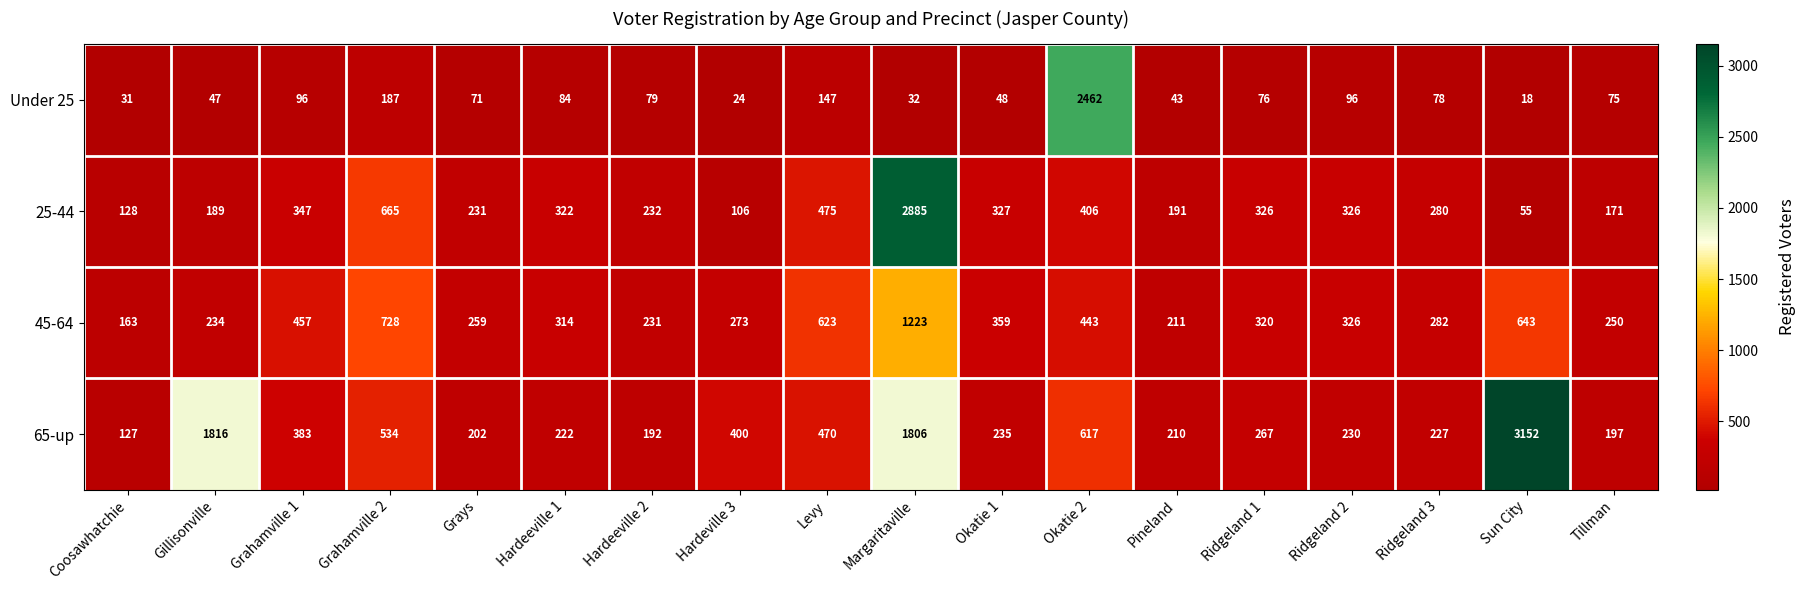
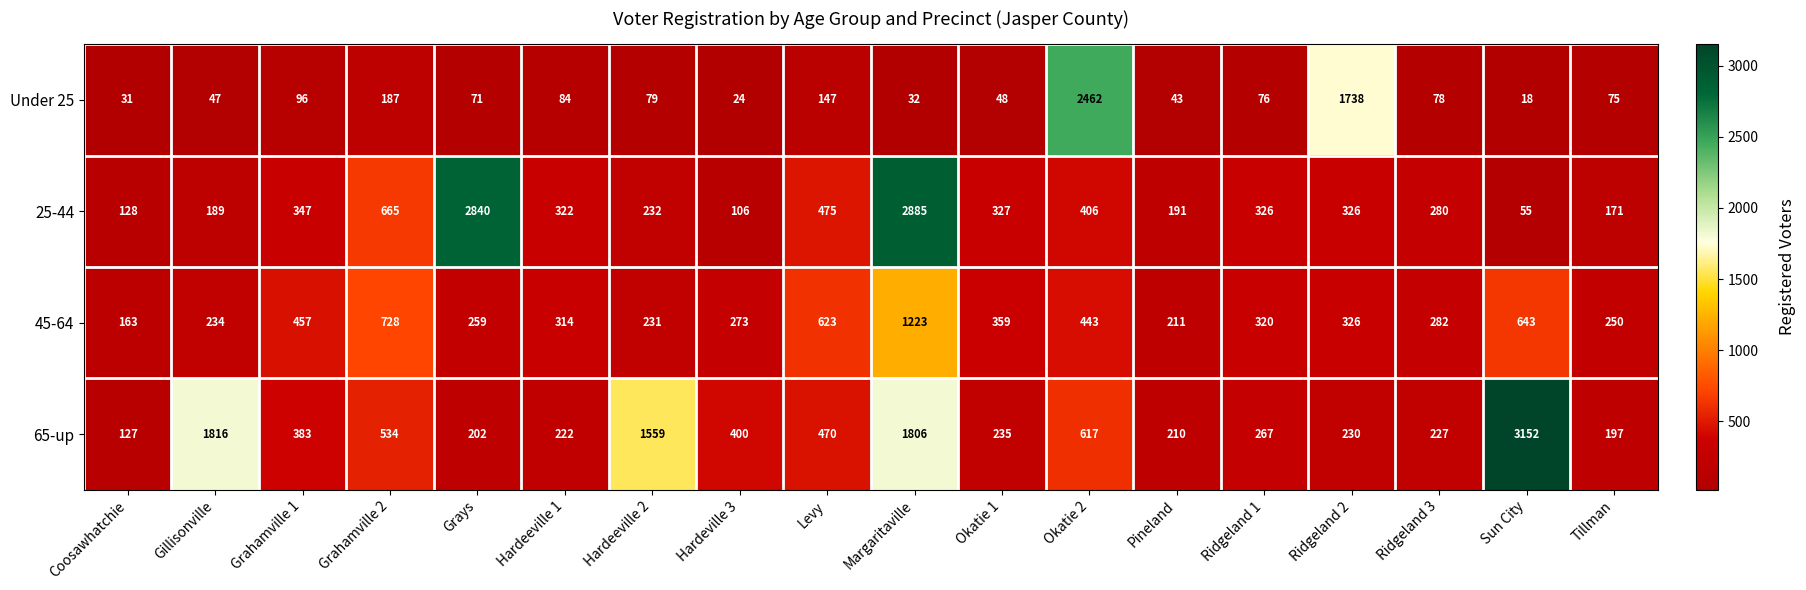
Under 25, Ridgeland 2: 96 -> 1738
25-44, Grays: 231 -> 2840
65-up, Hardeeville 2: 192 -> 1559
